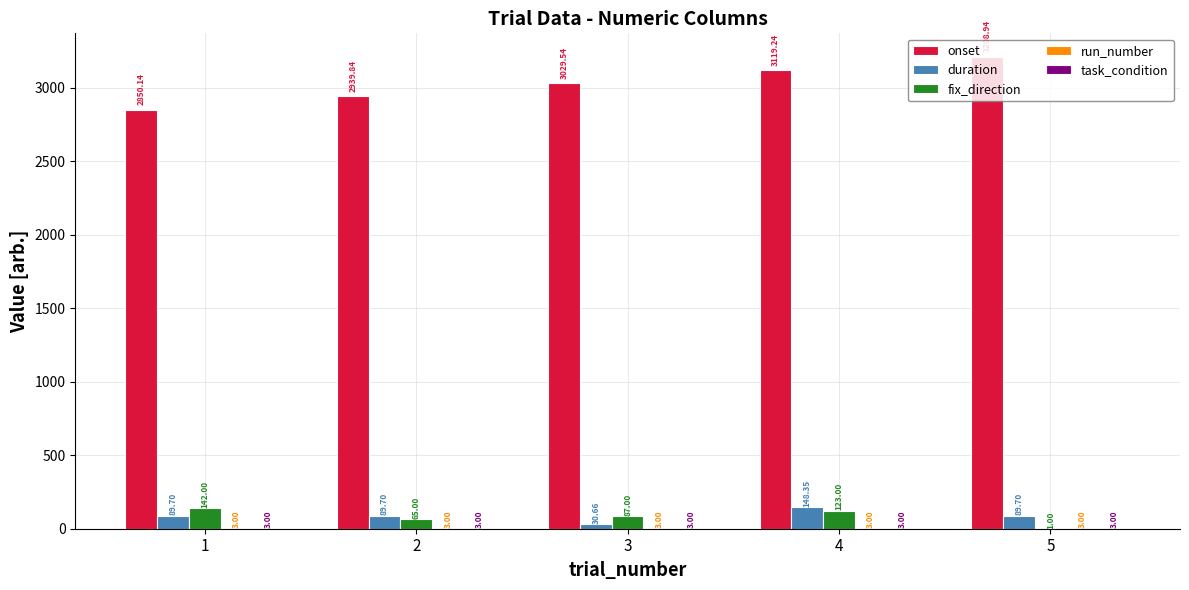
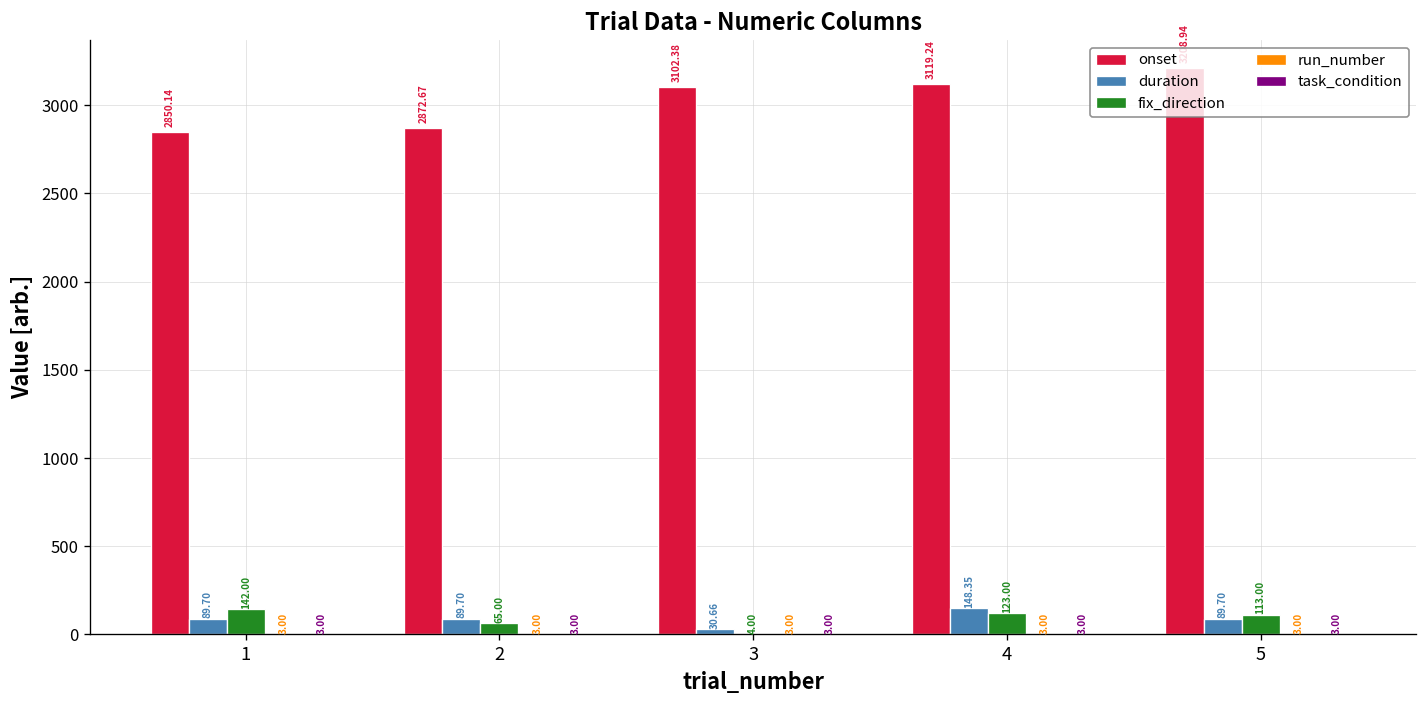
onset, 2: 2939.84 -> 2872.67
onset, 3: 3029.54 -> 3102.38
fix_direction, 3: 87.00 -> 4.00
fix_direction, 5: 1.00 -> 113.00
